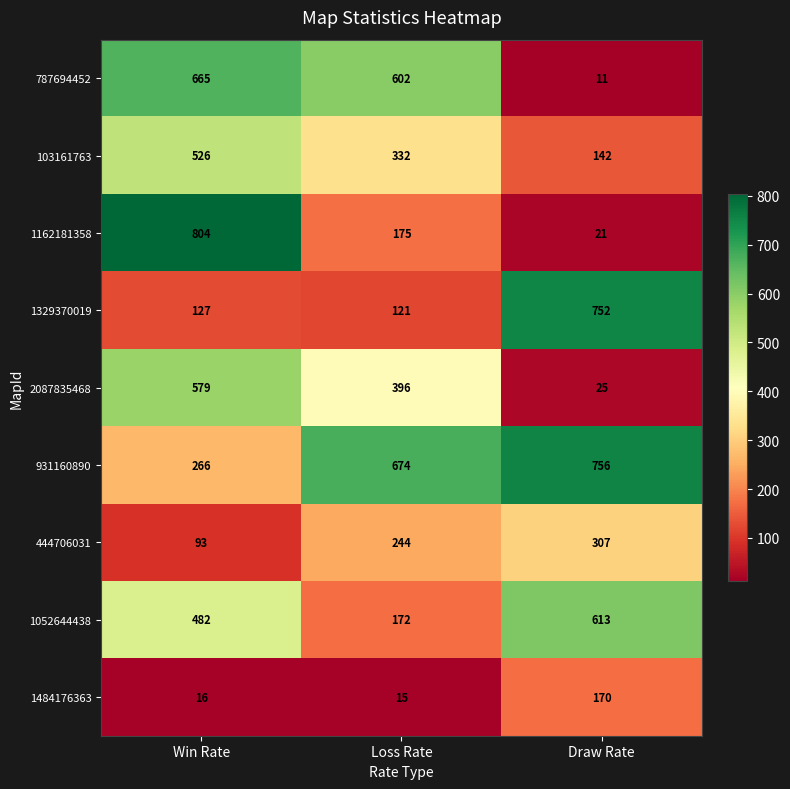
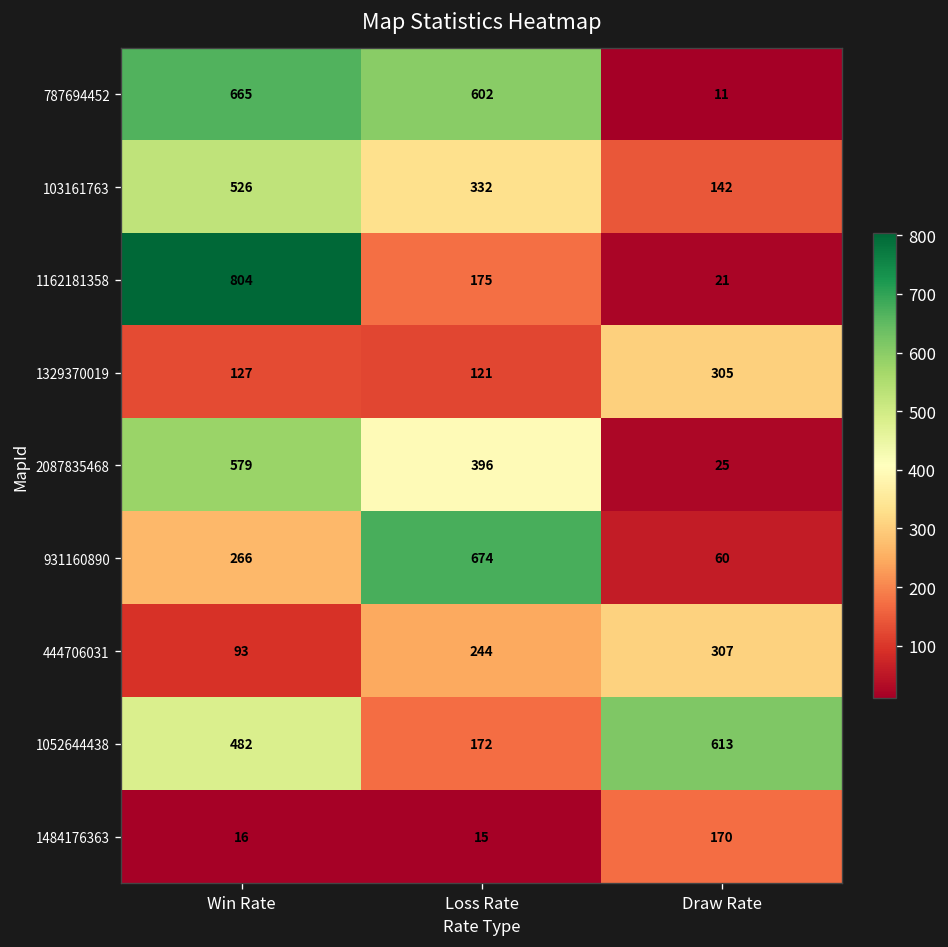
1329370019, Draw Rate: 752 -> 305
931160890, Draw Rate: 756 -> 60
